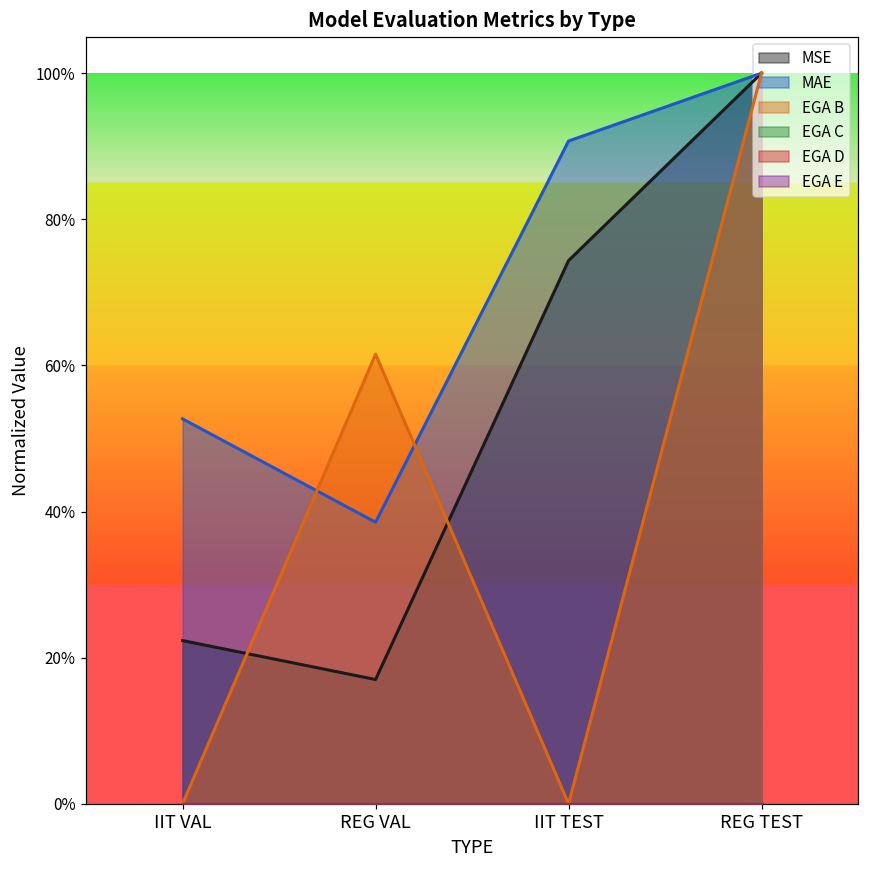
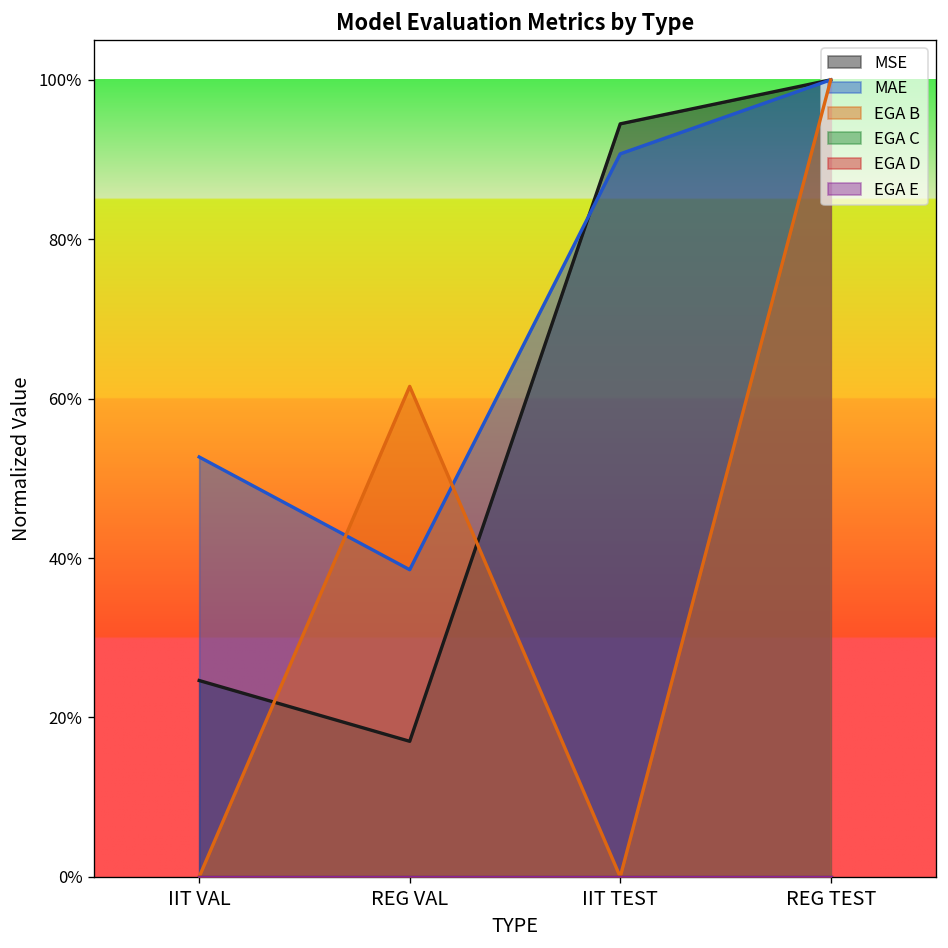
MSE, IIT VAL: 22% -> 25%
MSE, IIT TEST: 74% -> 94%
